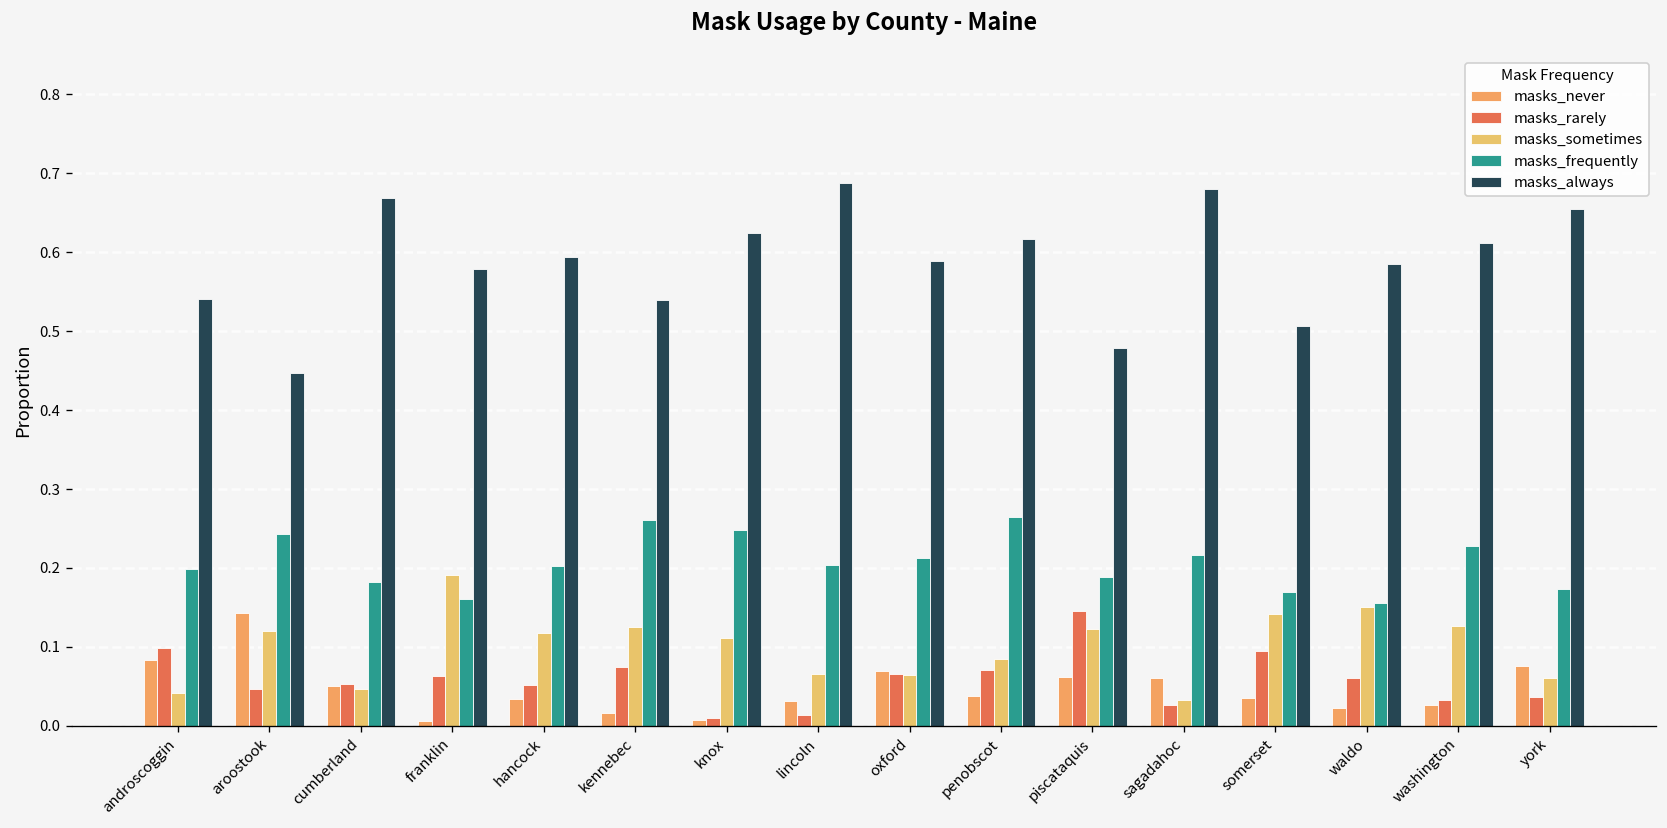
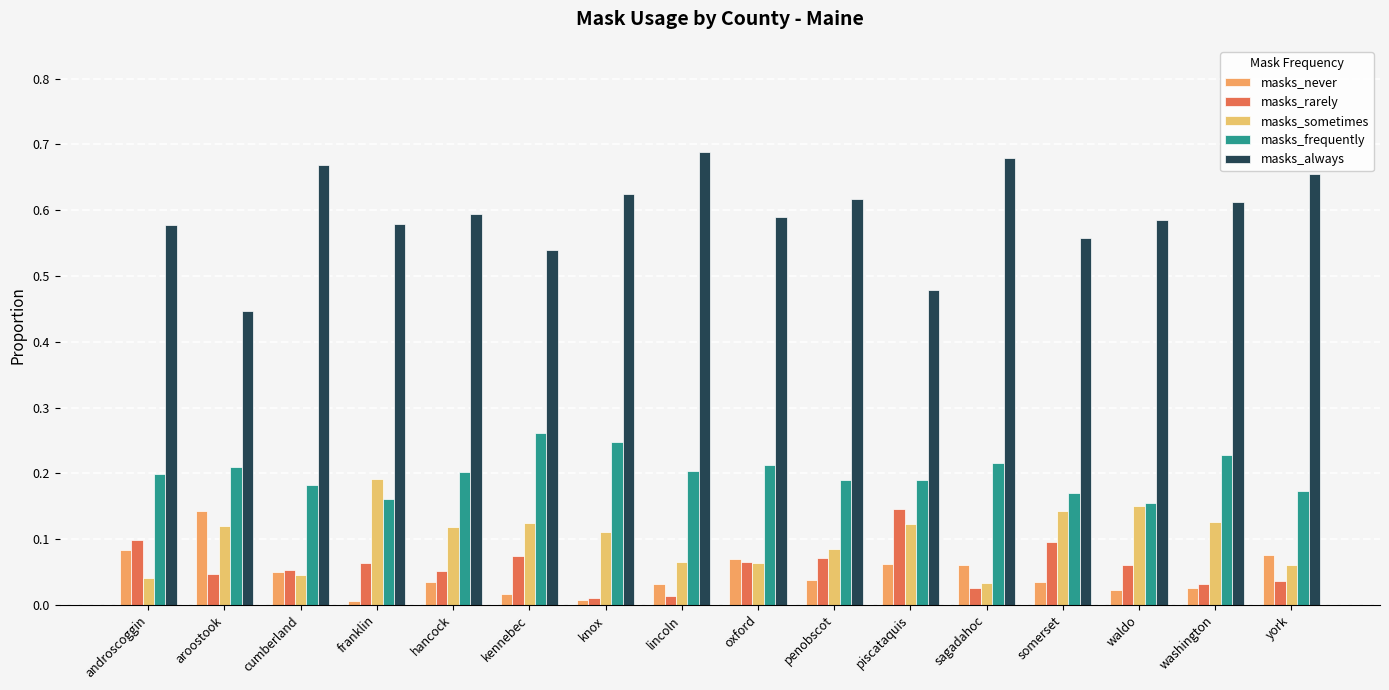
masks_always, androscoggin: 0.54 -> 0.58
masks_frequently, aroostook: 0.24 -> 0.21
masks_frequently, penobscot: 0.27 -> 0.19
masks_always, somerset: 0.51 -> 0.56
